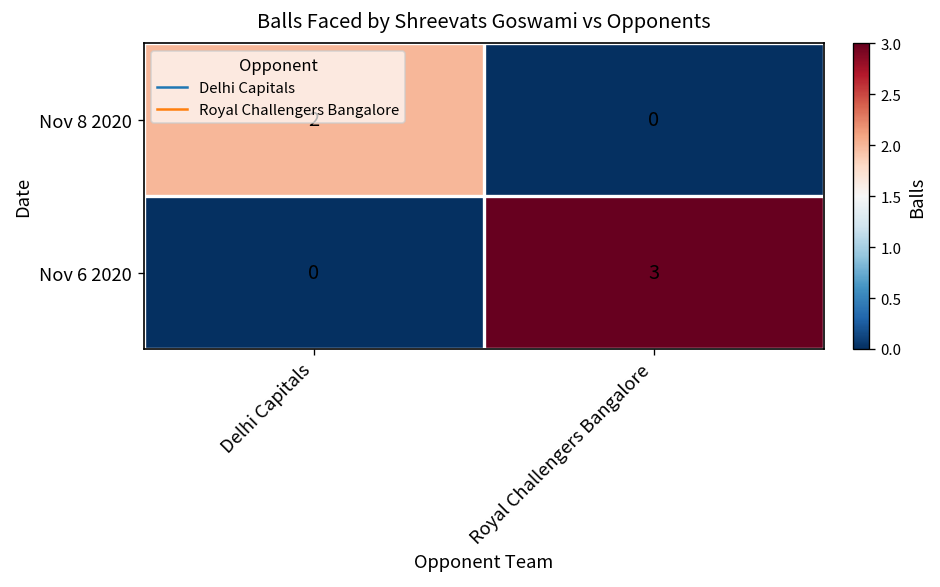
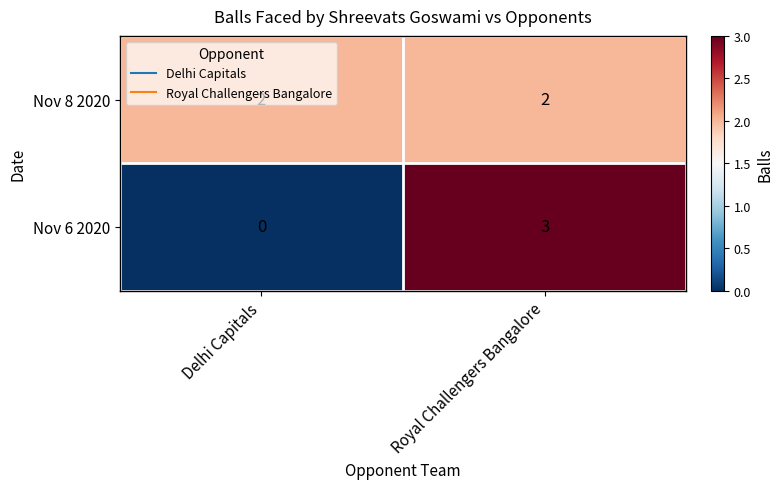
Nov 8 2020, Royal Challengers Bangalore: 0 -> 2
